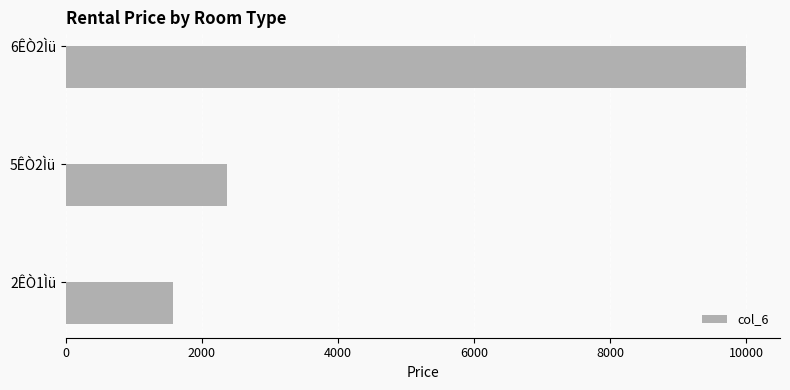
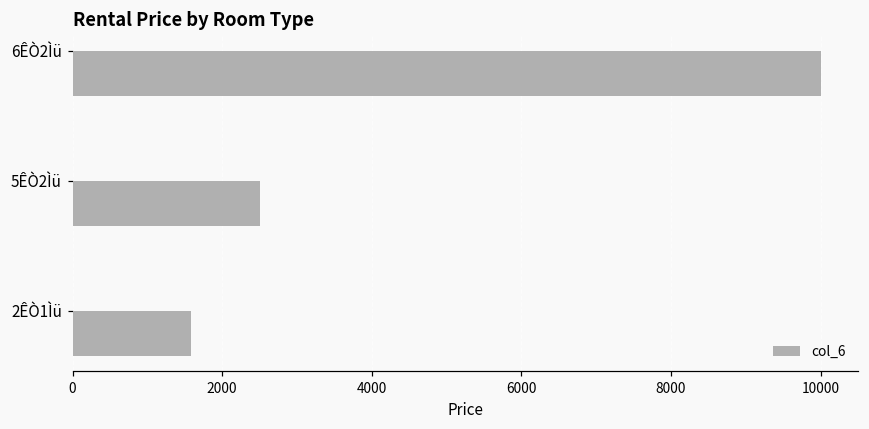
5ÊÒ2Ìü: 2400 -> 2500
